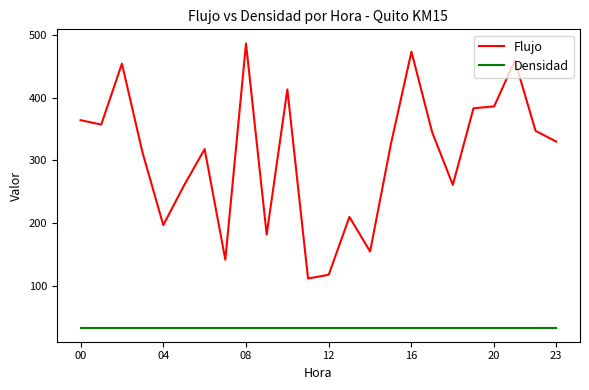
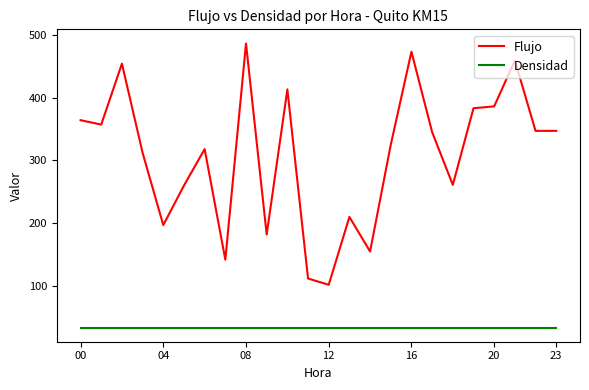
Flujo, 12: 120 -> 100
Flujo, 23: 330 -> 350
